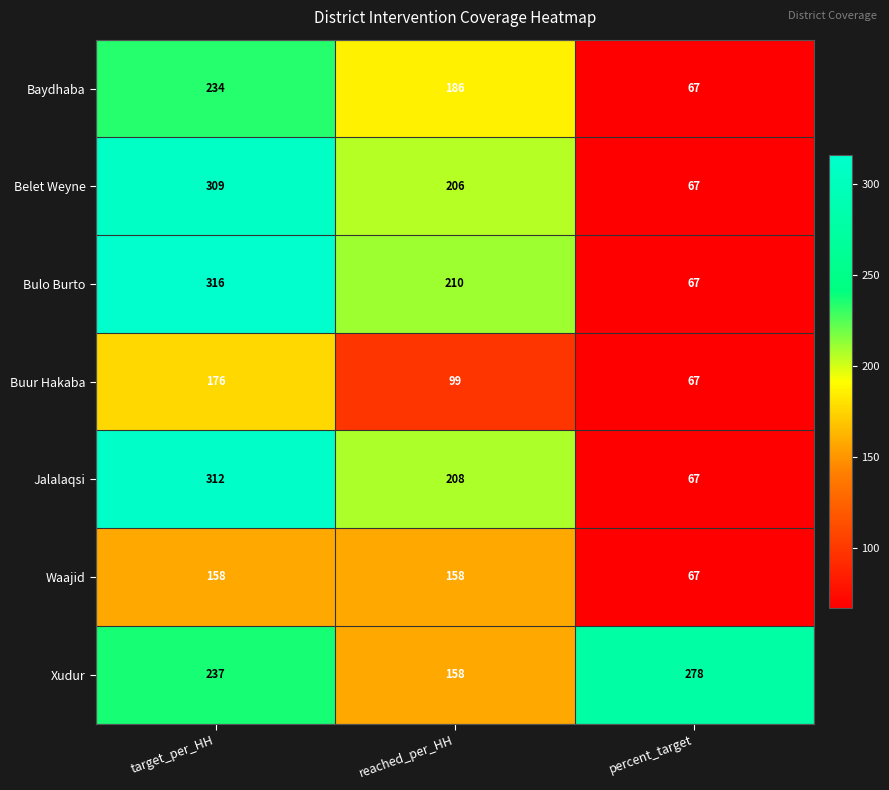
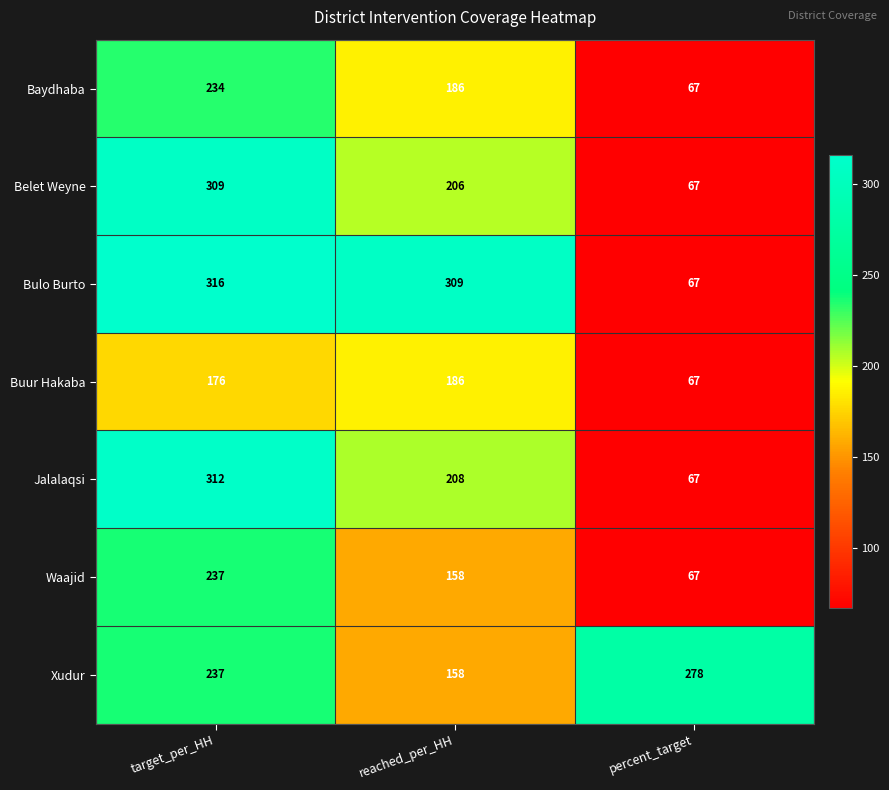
Bulo Burto, reached_per_HH: 210 -> 309
Buur Hakaba, reached_per_HH: 99 -> 186
Waajid, target_per_HH: 158 -> 237
